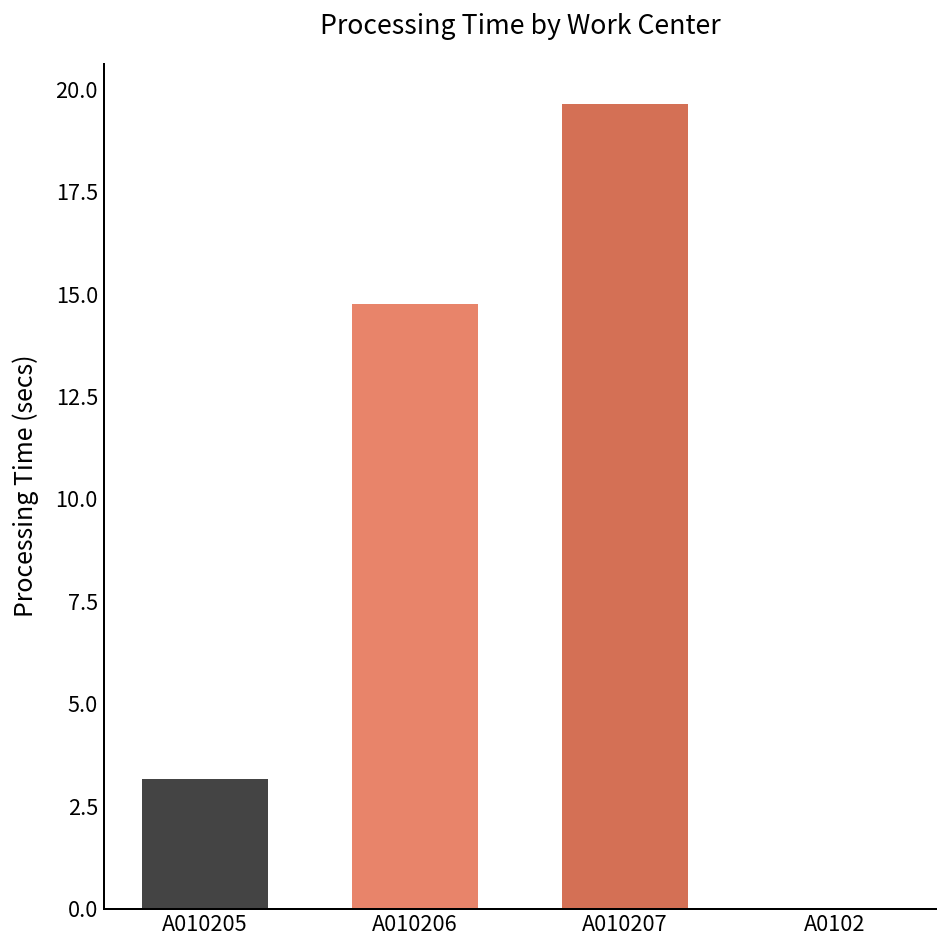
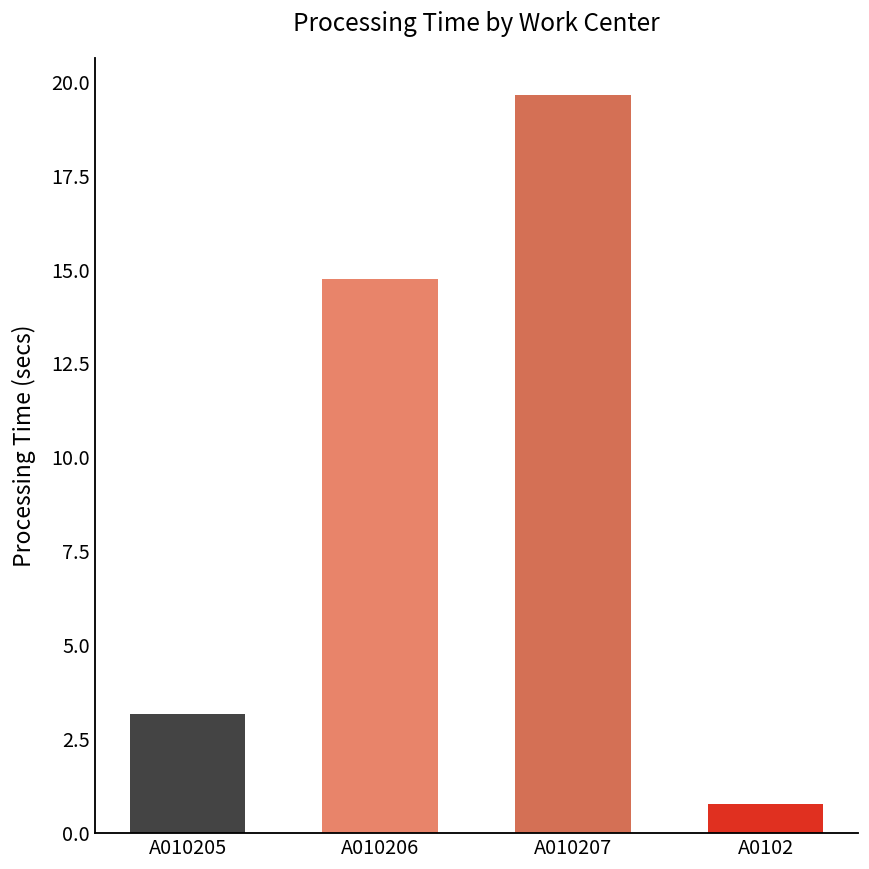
A0102: 0.0 -> 0.8
